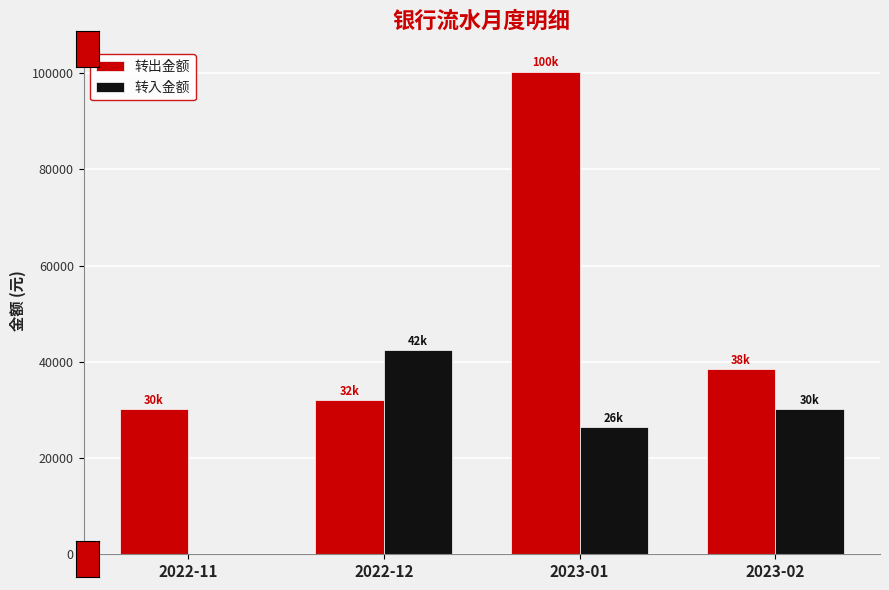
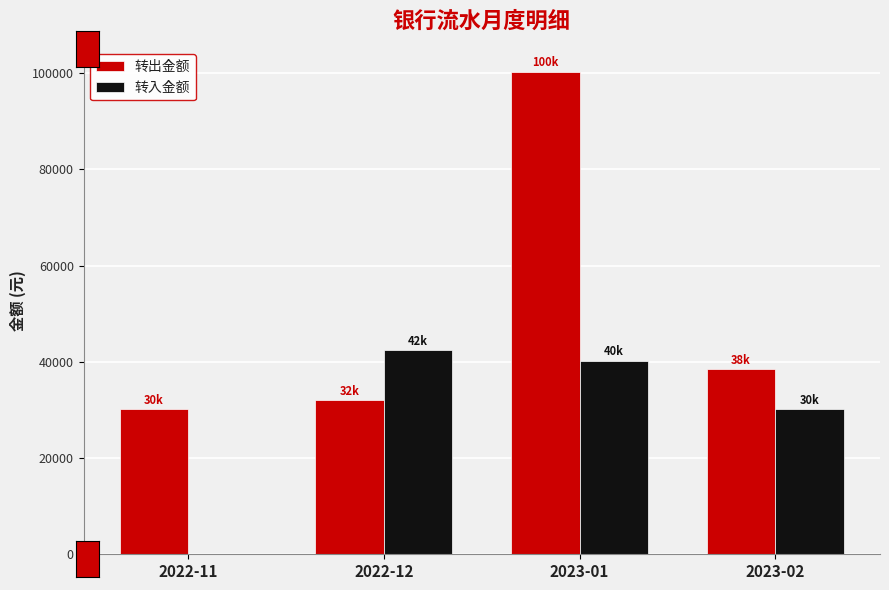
转入金额, 2023-01: 26k -> 40k
